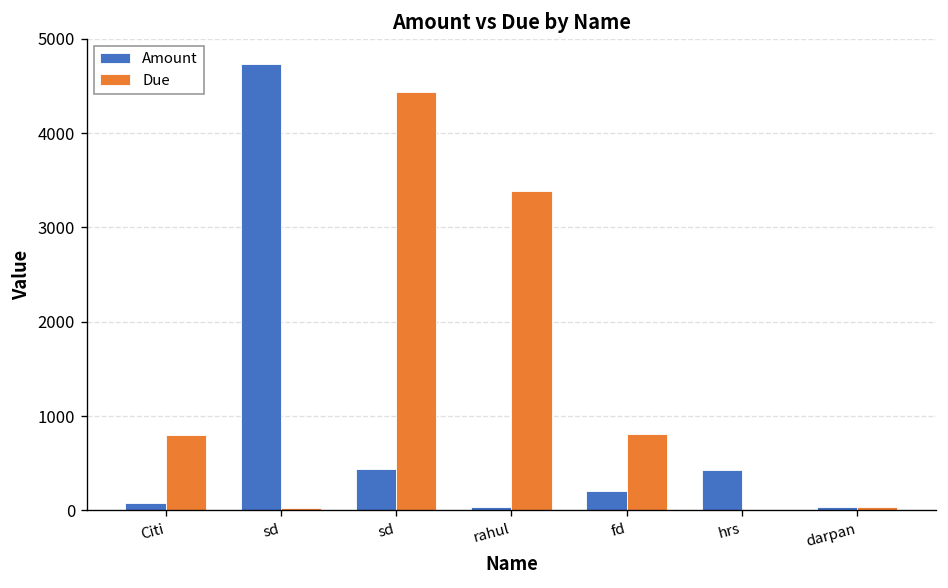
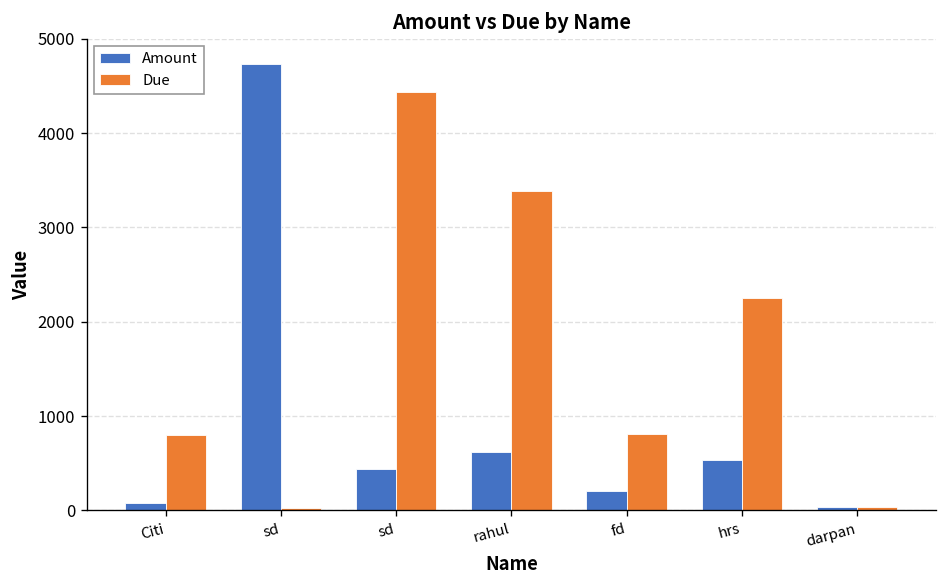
Amount, rahul: 0 -> 600
Amount, hrs: 400 -> 500
Due, hrs: 0 -> 2200
